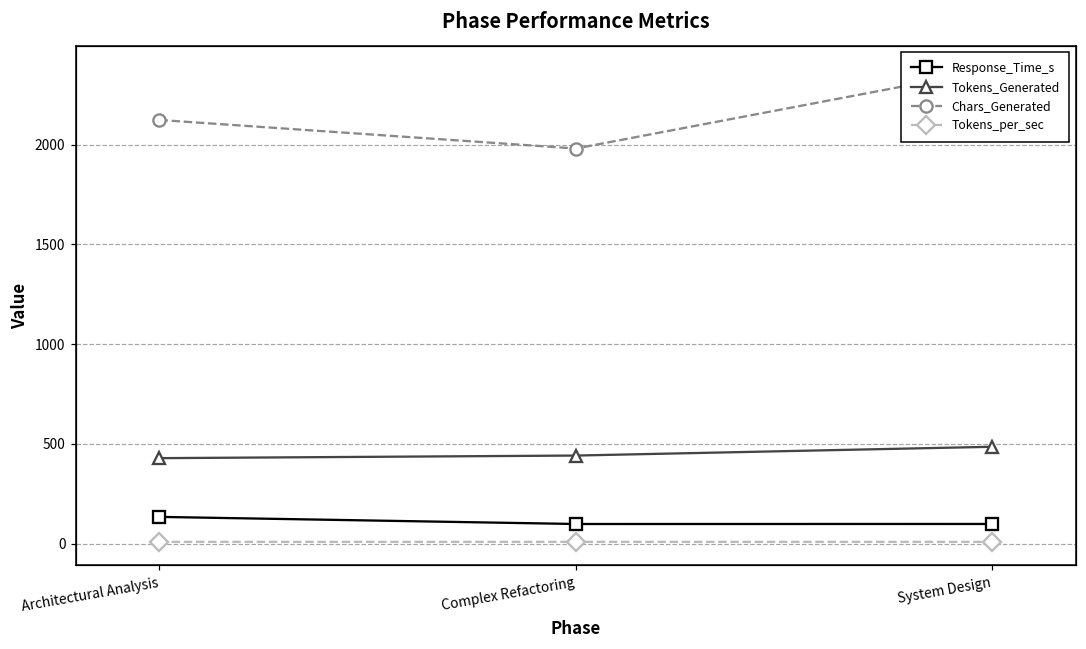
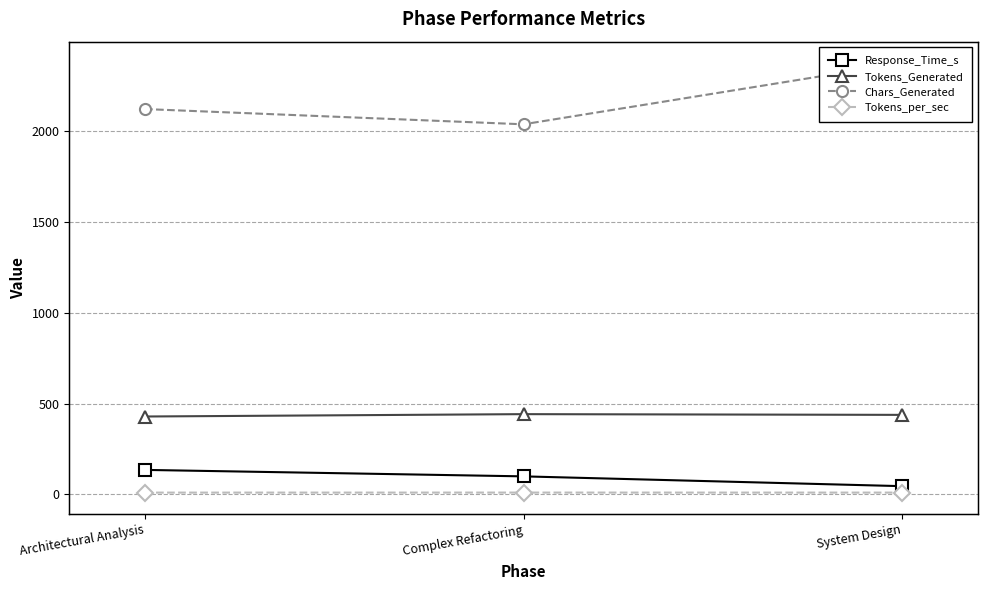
Chars_Generated, Complex Refactoring: 1980 -> 2040
Response_Time_s, System Design: 100 -> 50
Tokens_Generated, System Design: 490 -> 440
